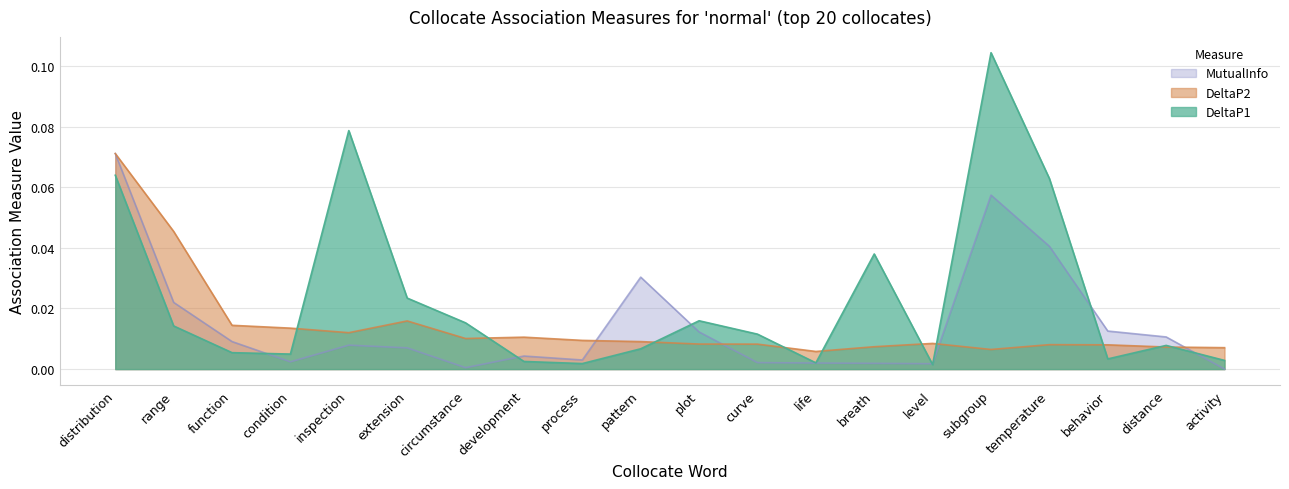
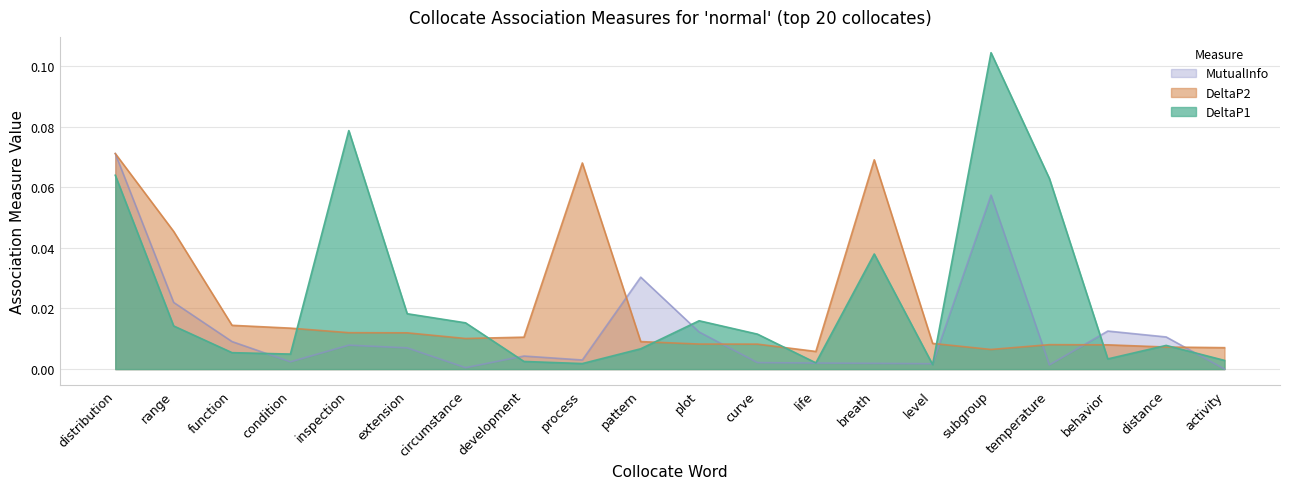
DeltaP2, extension: 0.016 -> 0.012
DeltaP1, extension: 0.023 -> 0.018
DeltaP2, process: 0.009 -> 0.068
DeltaP2, breath: 0.007 -> 0.069
MutualInfo, temperature: 0.041 -> 0.001
